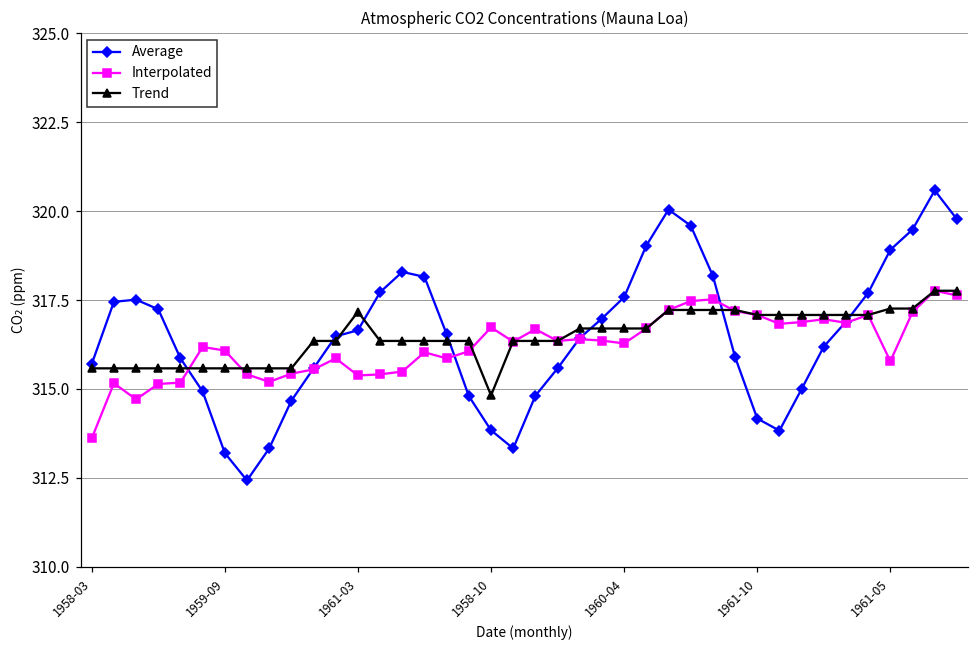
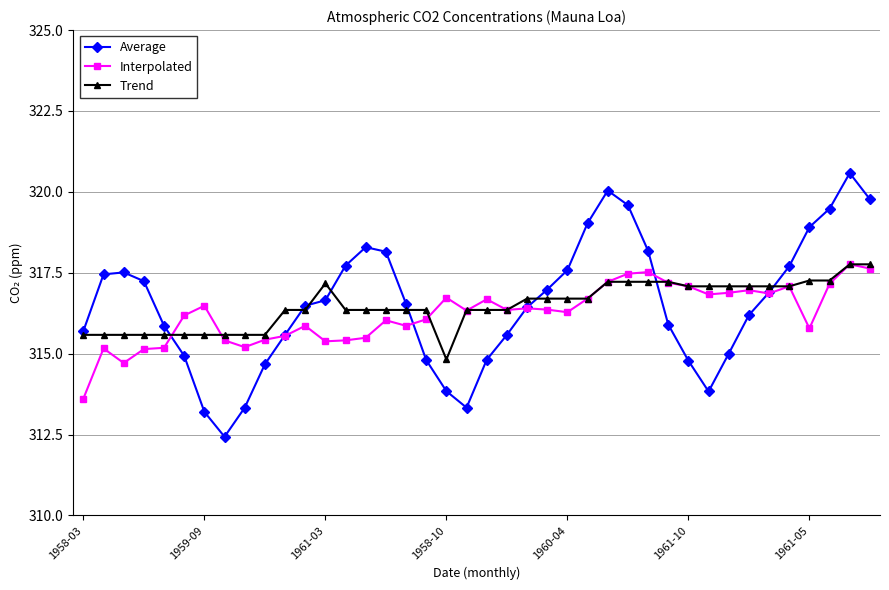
Interpolated, 1959-09: 316.1 -> 316.5
Average, 1961-10: 314.2 -> 314.8
